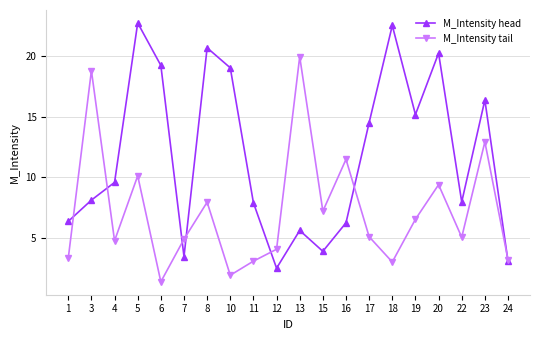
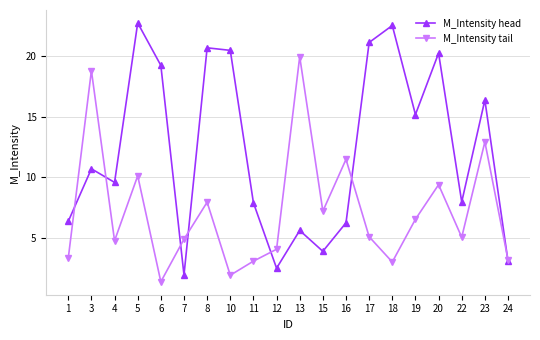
M_Intensity head, 3: 8.1 -> 10.7
M_Intensity head, 7: 3.5 -> 1.9
M_Intensity head, 10: 19.0 -> 20.5
M_Intensity head, 17: 14.5 -> 21.1
